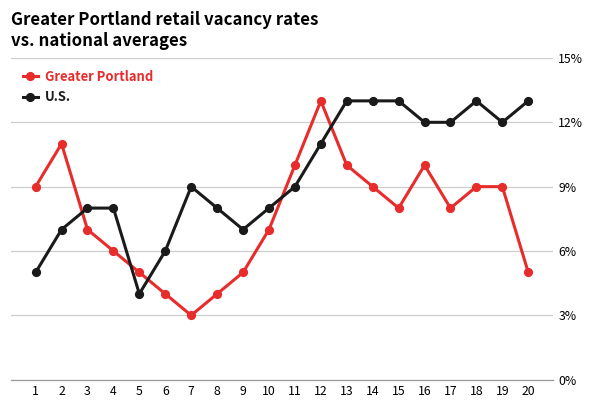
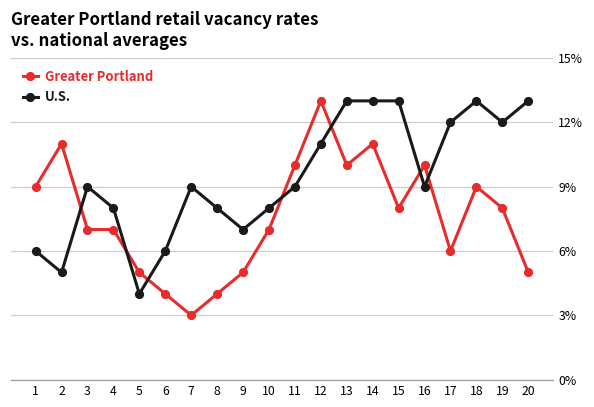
U.S., 1: 5% -> 6%
U.S., 2: 7% -> 5%
U.S., 3: 8% -> 9%
Greater Portland, 4: 6% -> 7%
Greater Portland, 14: 9% -> 11%
U.S., 16: 12% -> 9%
Greater Portland, 17: 8% -> 6%
Greater Portland, 19: 9% -> 8%
